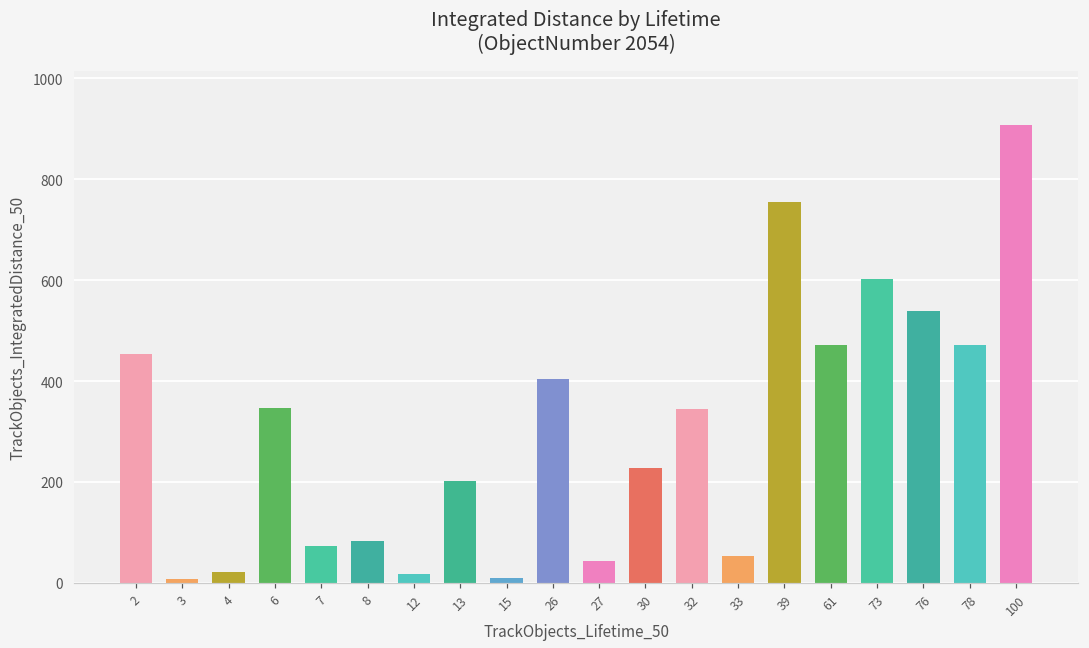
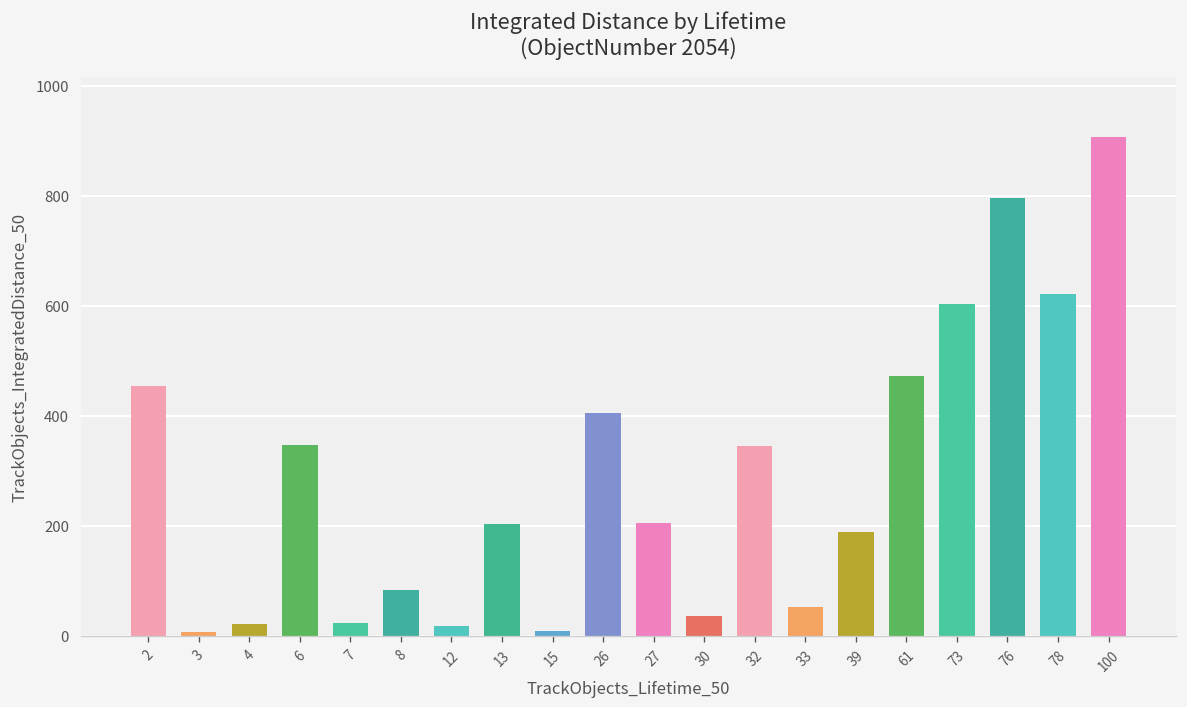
7: 70 -> 20
27: 40 -> 200
30: 230 -> 40
39: 760 -> 190
76: 540 -> 800
78: 470 -> 620
